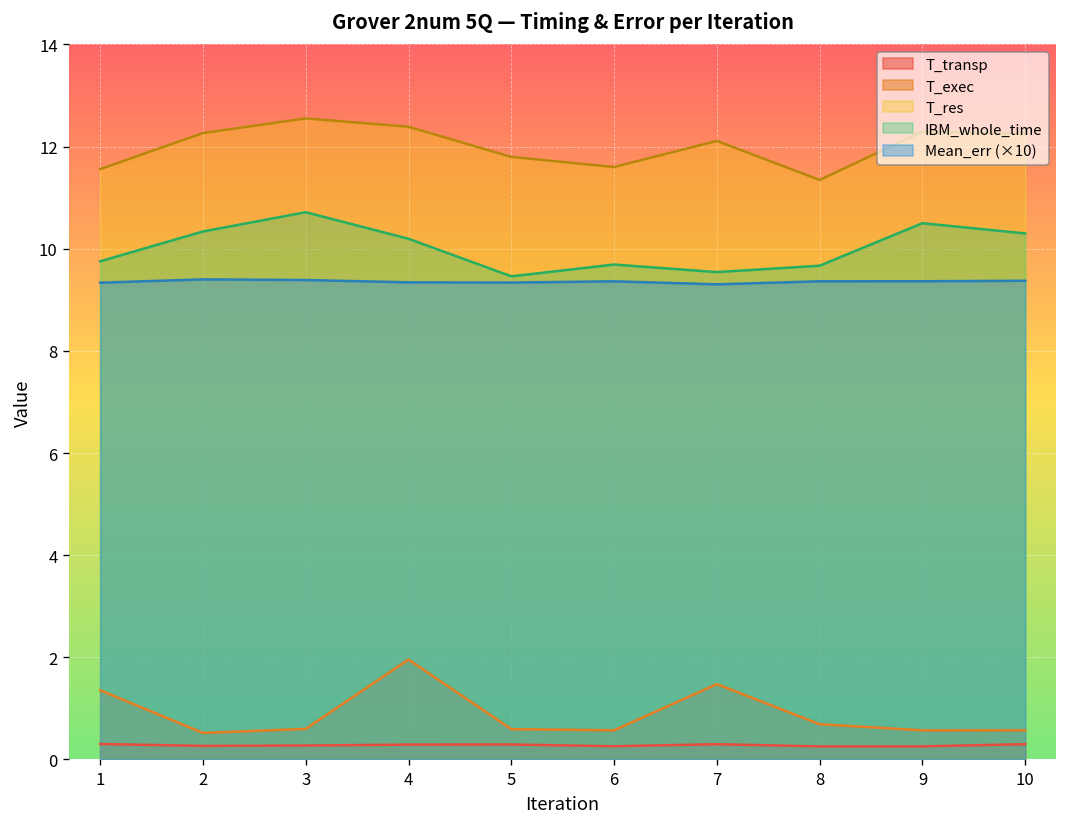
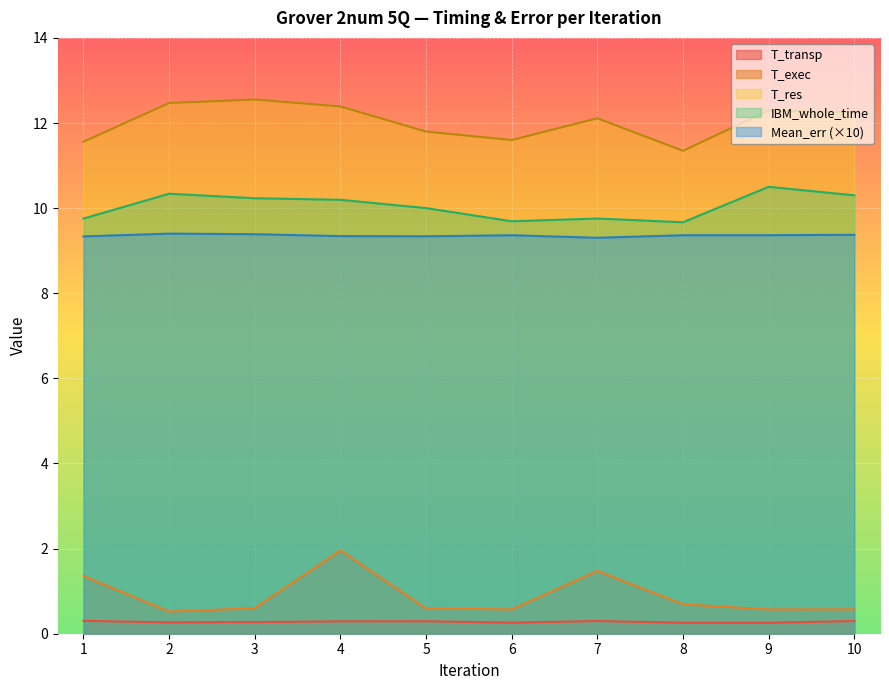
T_res, 2: 12.3 -> 12.5
IBM_whole_time, 3: 10.7 -> 10.2
IBM_whole_time, 5: 9.5 -> 10.0
IBM_whole_time, 7: 9.5 -> 9.8
